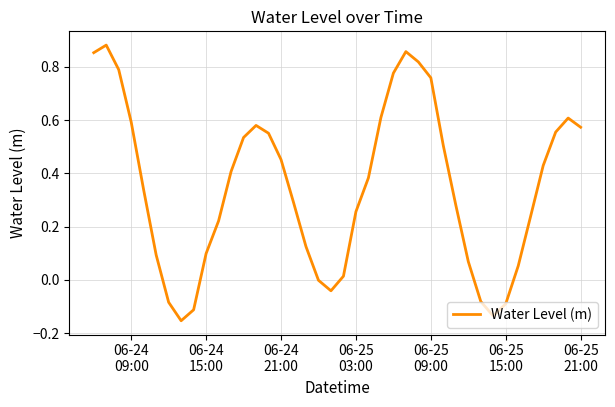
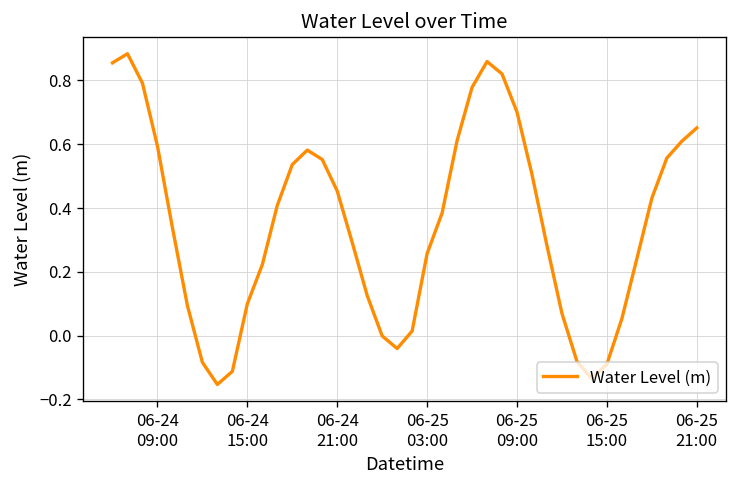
06-25 09:00: 0.76 -> 0.70
06-25 21:00: 0.57 -> 0.65
